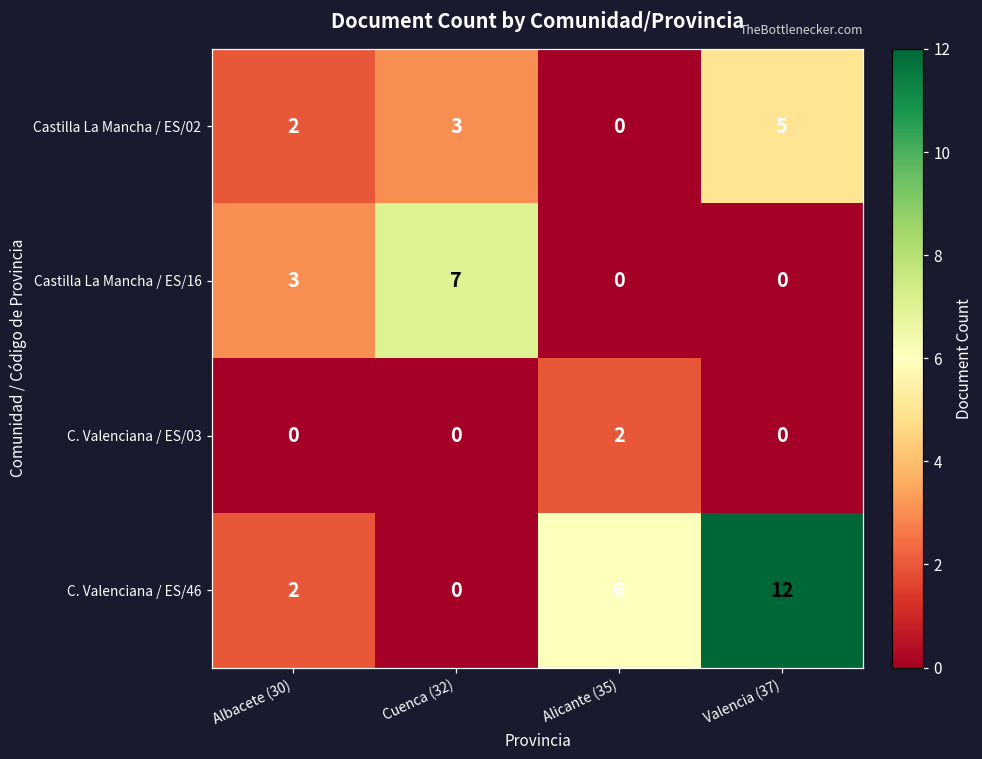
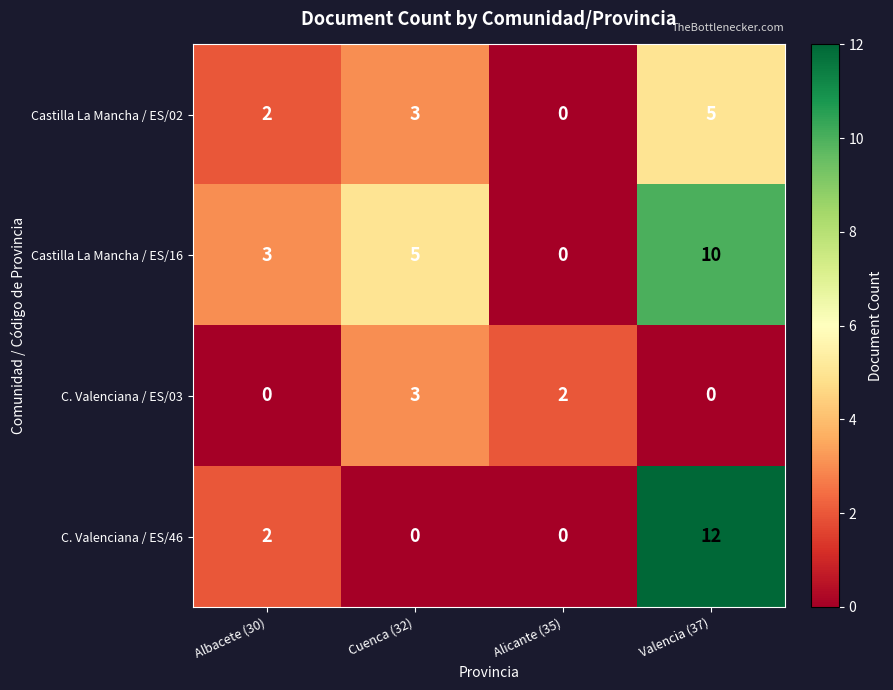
Castilla La Mancha / ES/16, Cuenca (32): 7 -> 5
Castilla La Mancha / ES/16, Valencia (37): 0 -> 10
C. Valenciana / ES/03, Cuenca (32): 0 -> 3
C. Valenciana / ES/46, Alicante (35): 6 -> 0
